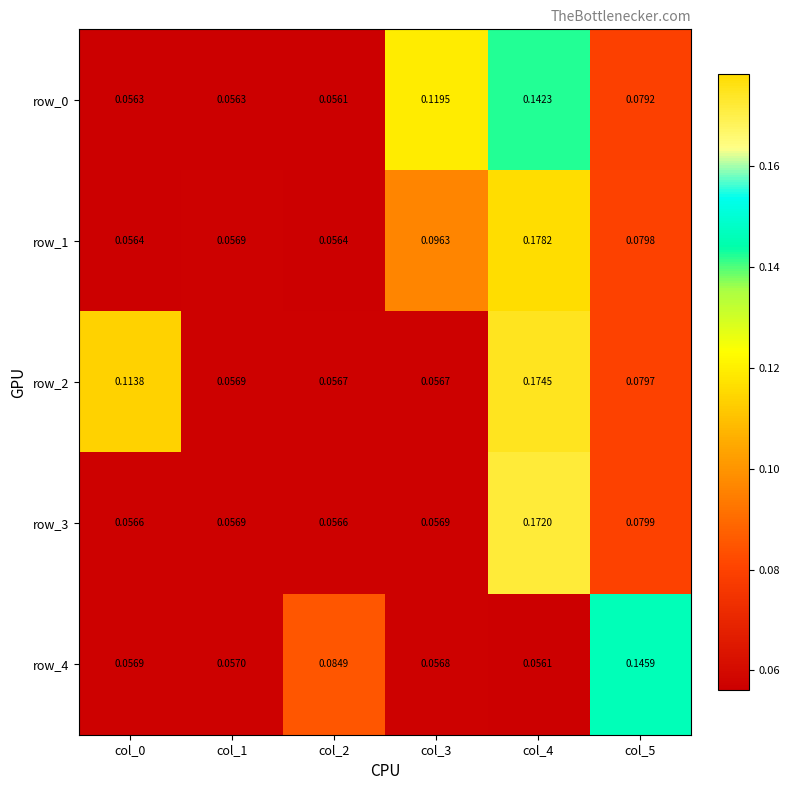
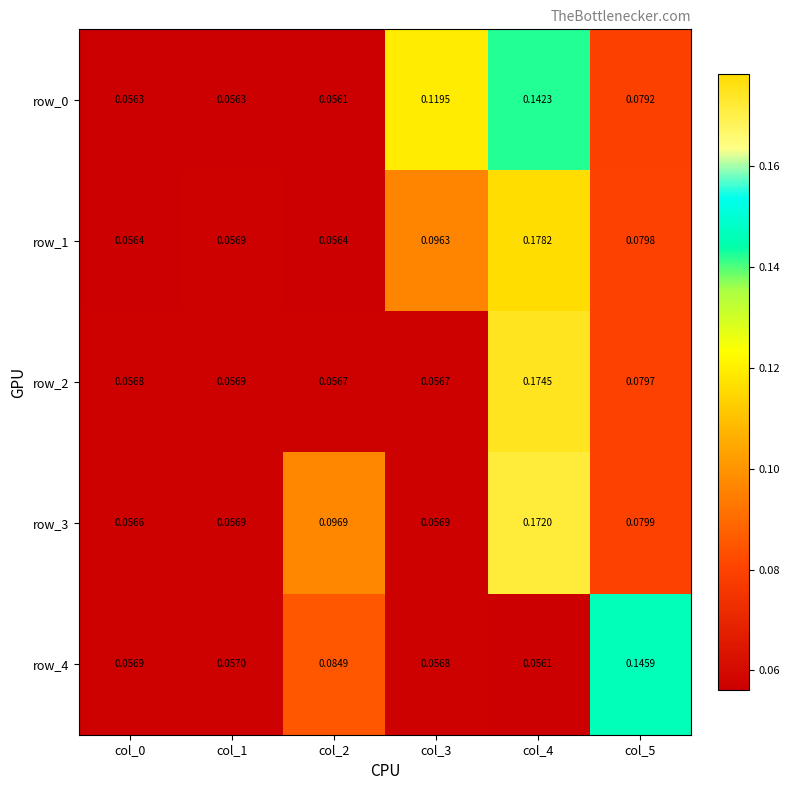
row_2, col_0: 0.1138 -> 0.0568
row_3, col_2: 0.0566 -> 0.0969
